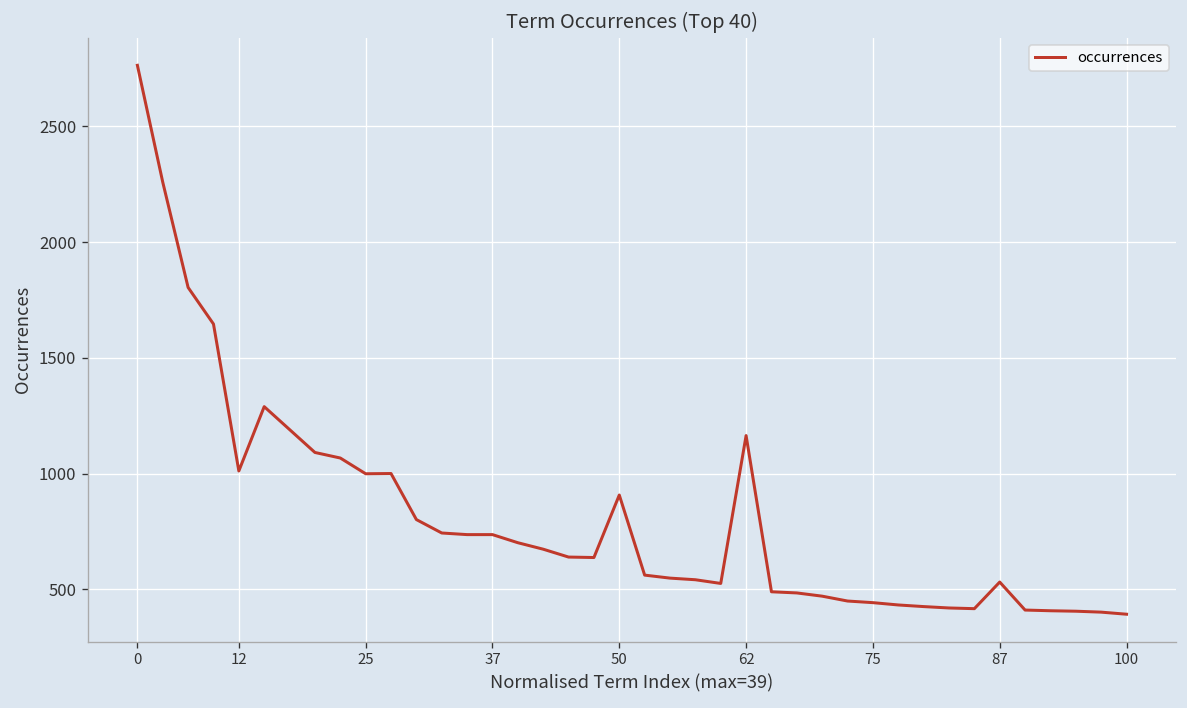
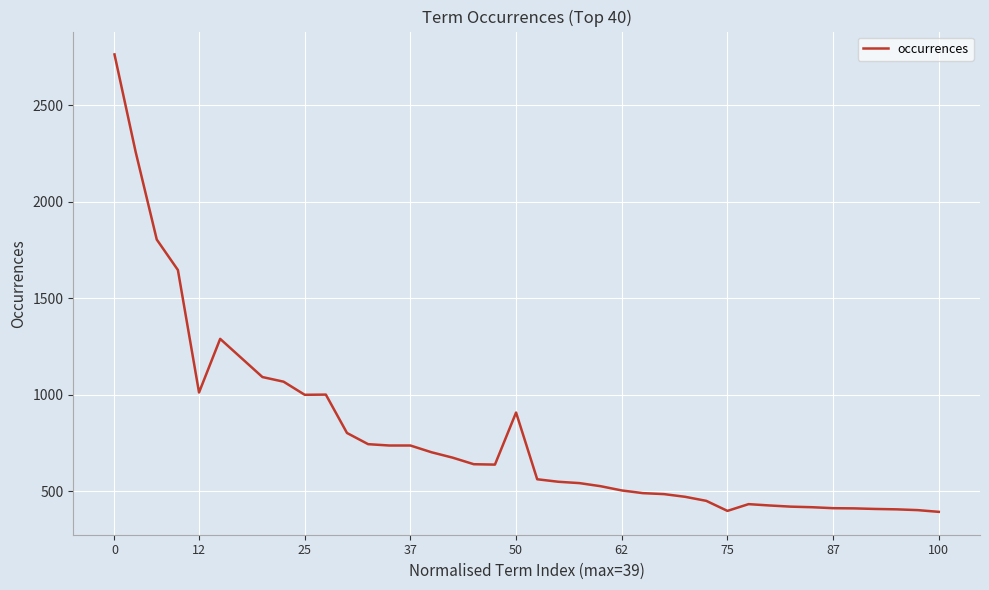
62: 1160 -> 500
75: 440 -> 400
87: 530 -> 410
